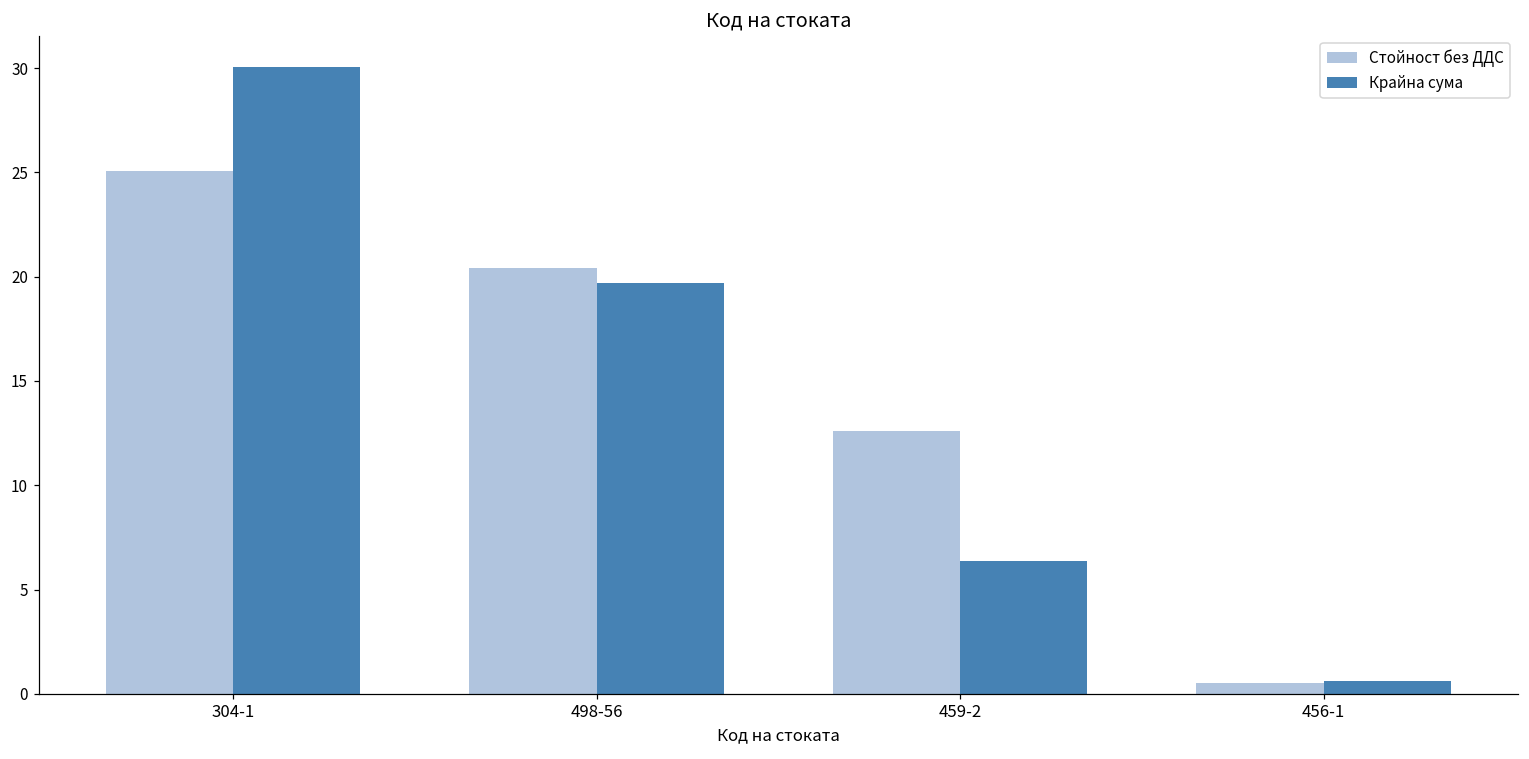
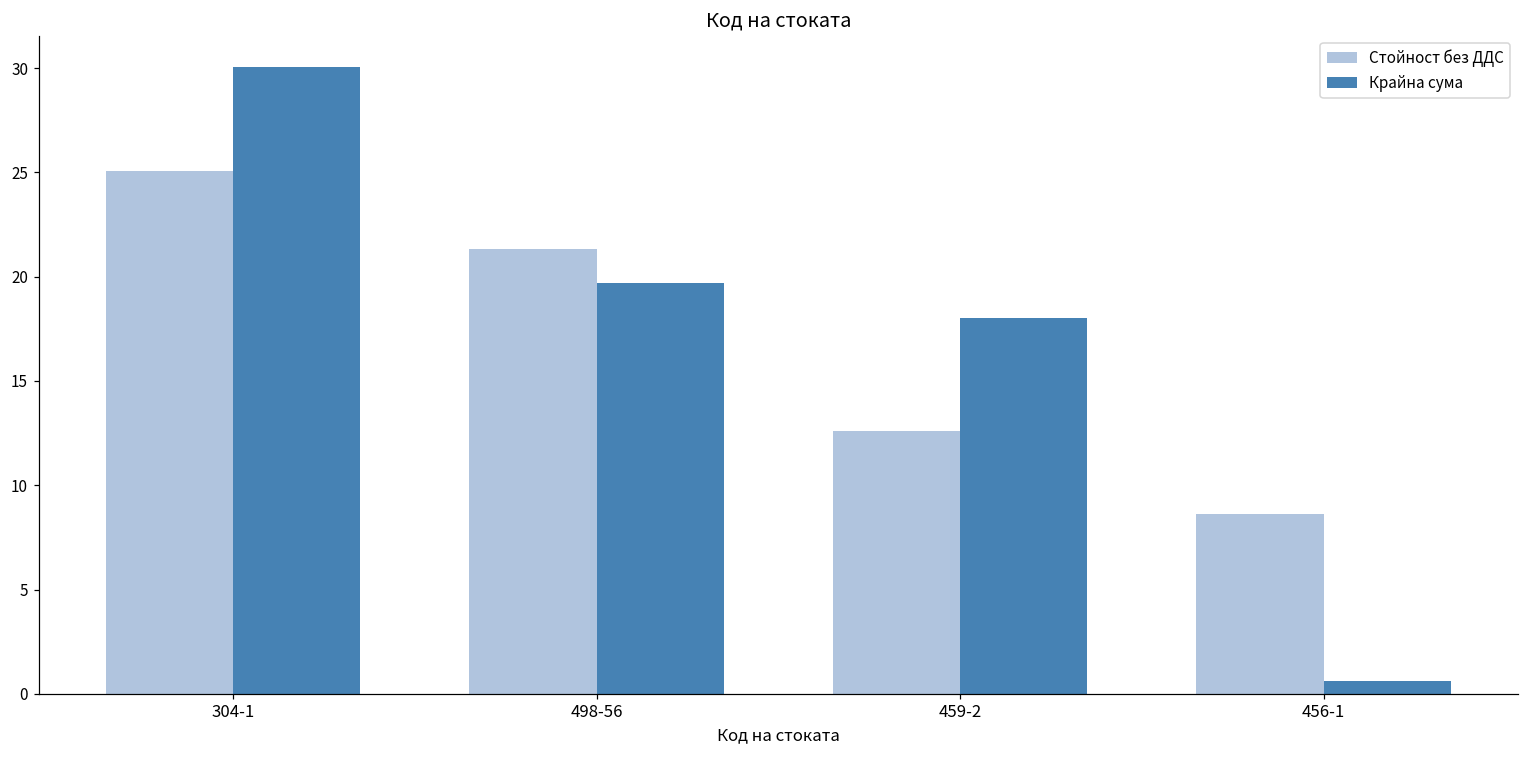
Стойност без ДДС, 498-56: 20.4 -> 21.3
Крайна сума, 459-2: 6.4 -> 18.0
Стойност без ДДС, 456-1: 0.5 -> 8.6
